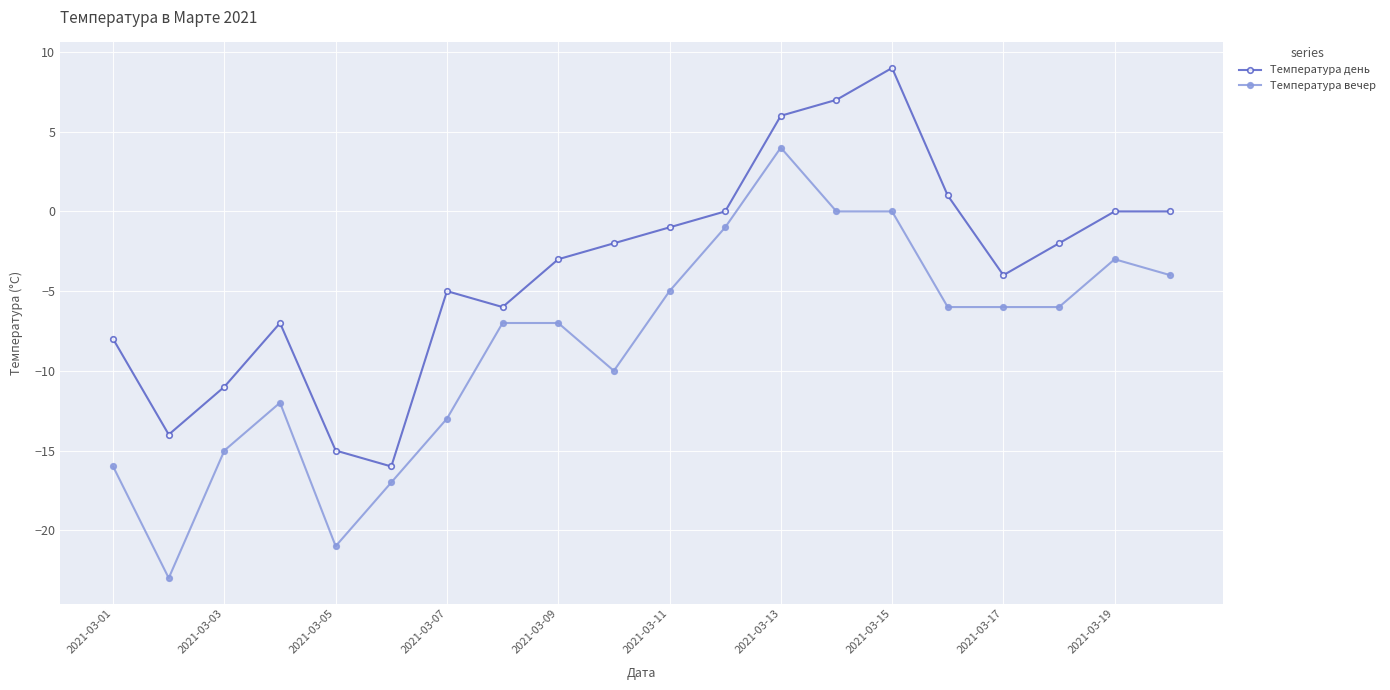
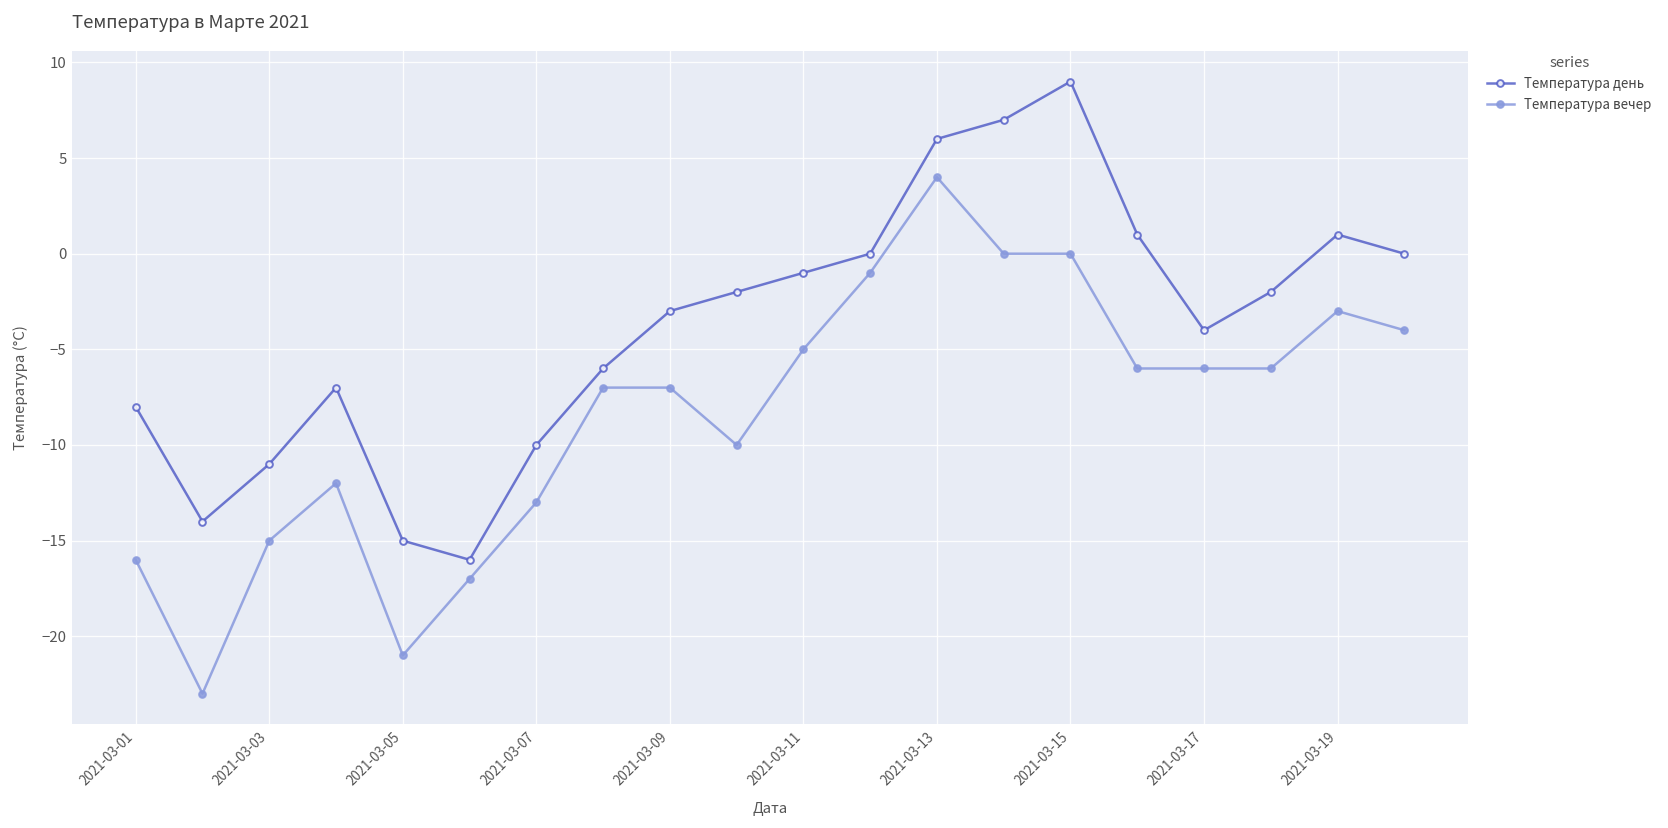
Температура день, 2021-03-07: -5 -> -10
Температура день, 2021-03-19: 0 -> 1
